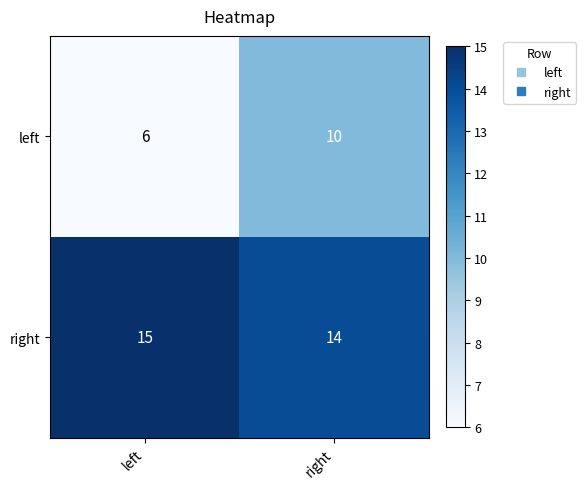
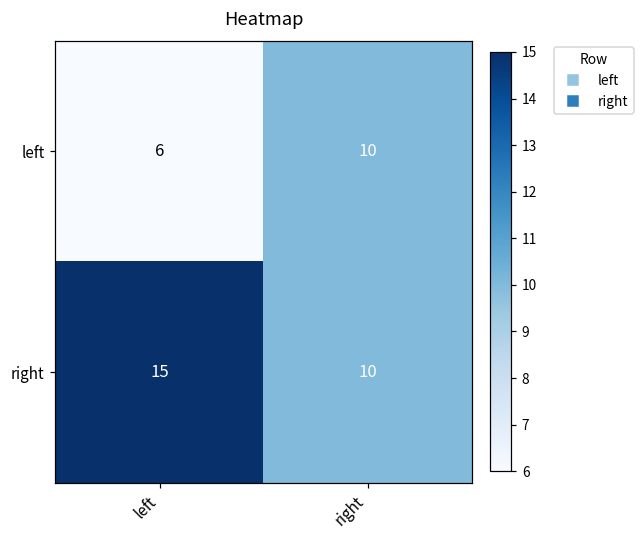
right, right: 14 -> 10
